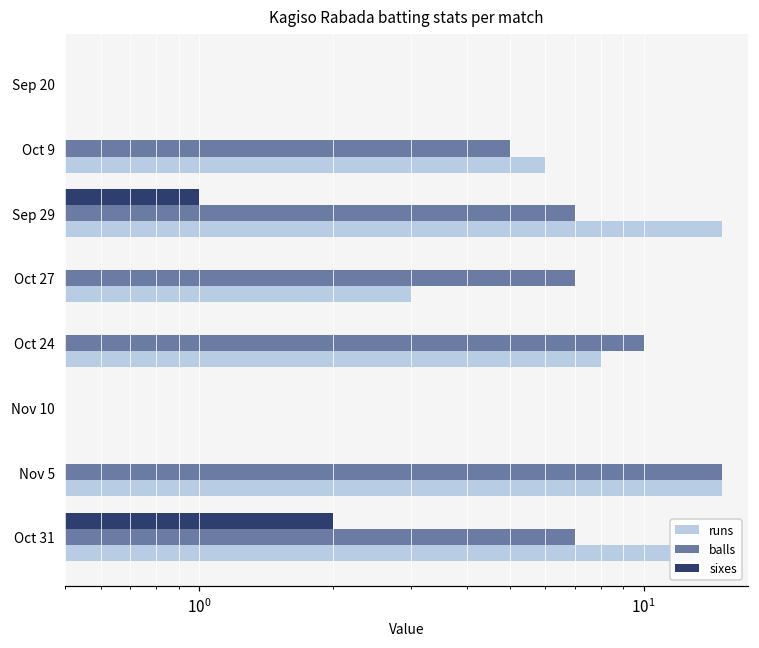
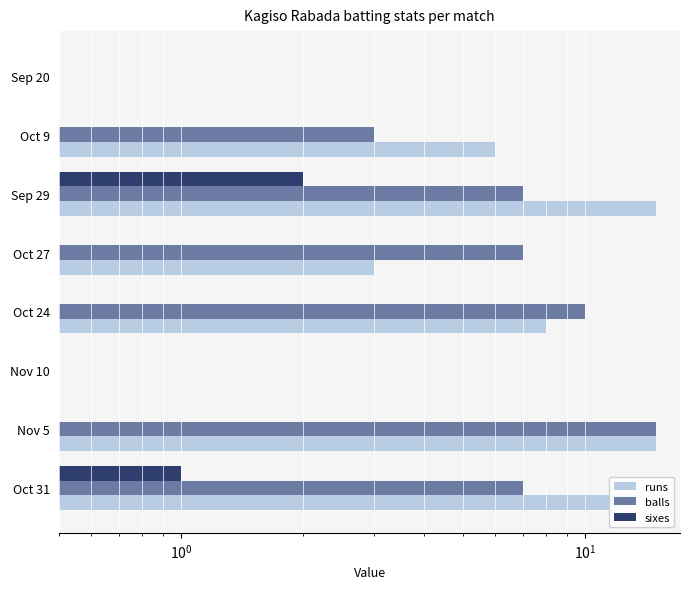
balls, Oct 9: 5 -> 3
sixes, Sep 29: 1 -> 2
sixes, Oct 31: 2 -> 1
